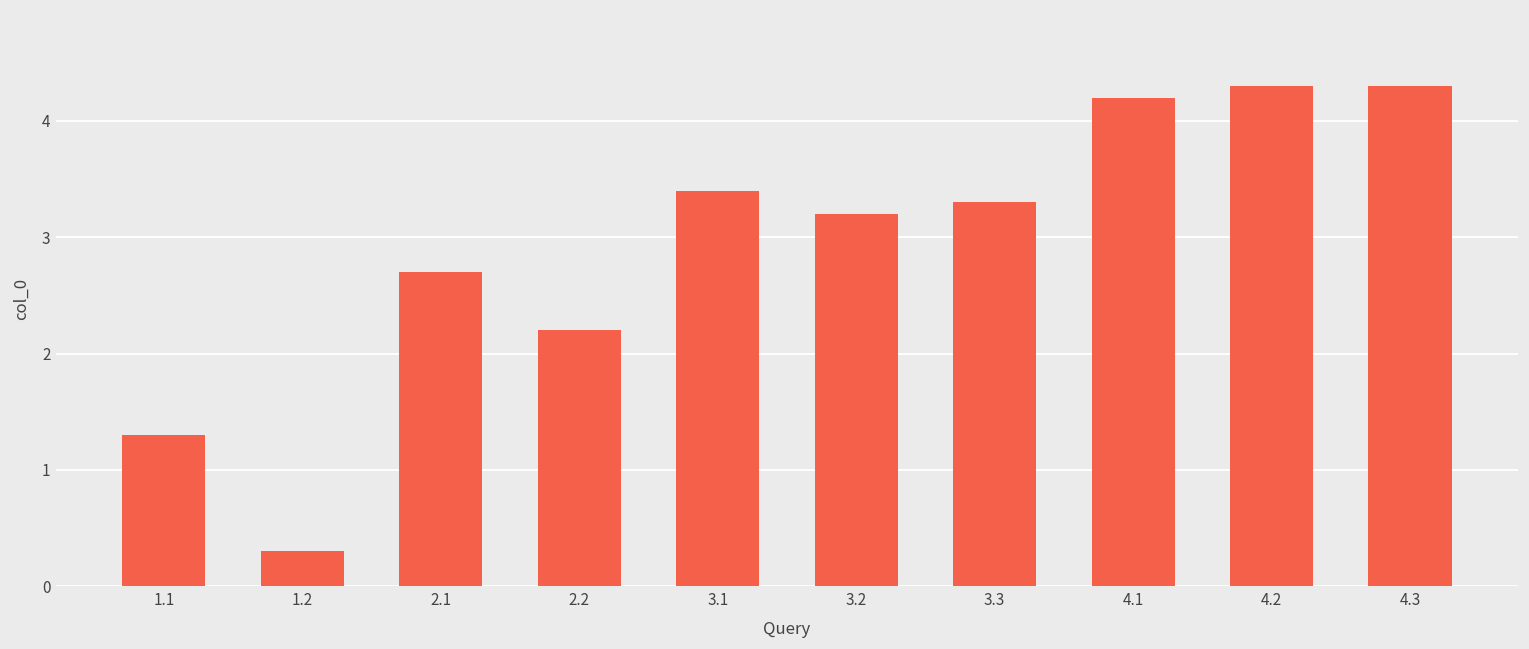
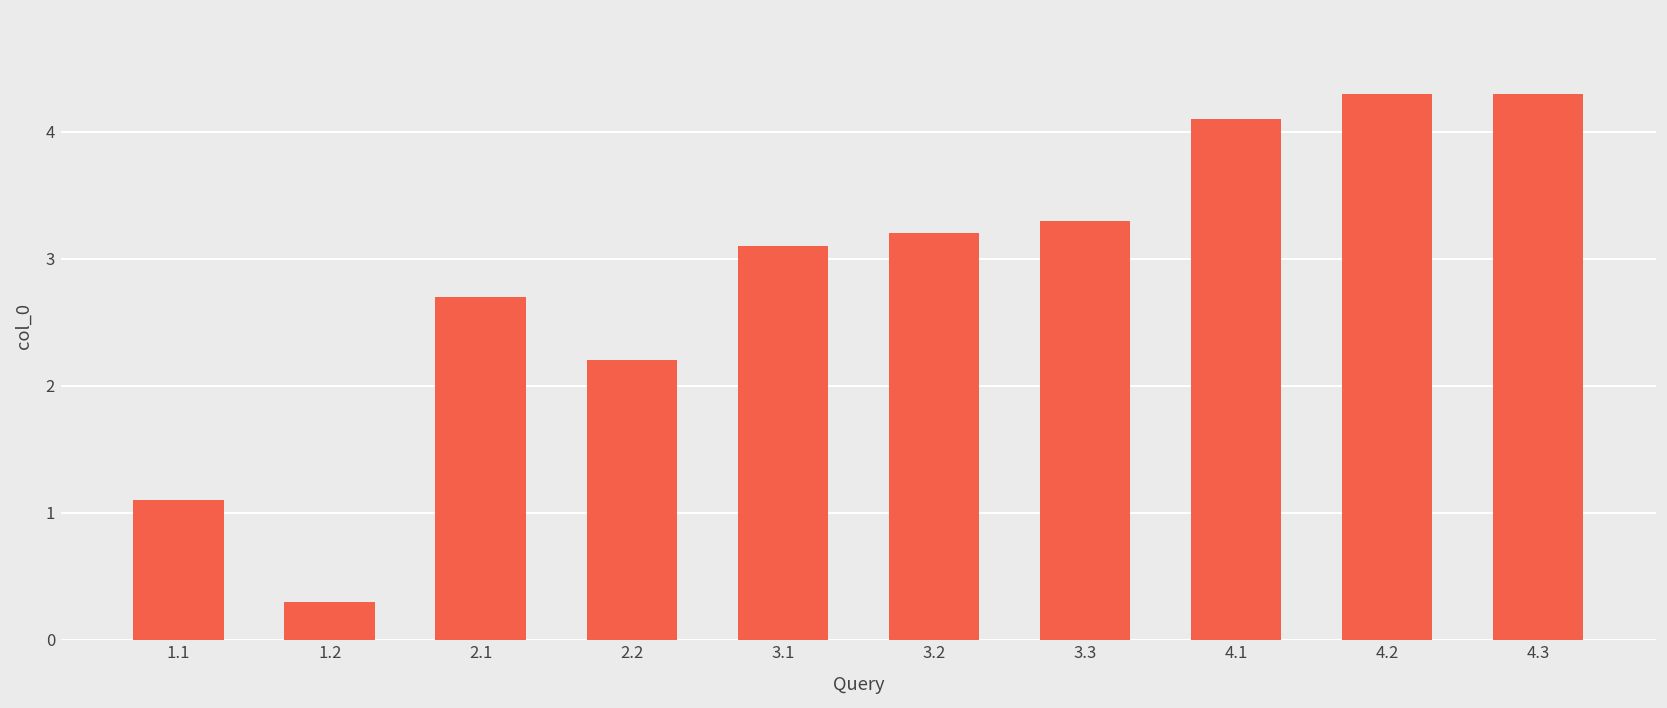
1.1: 1.3 -> 1.1
3.1: 3.4 -> 3.1
4.1: 4.2 -> 4.1
